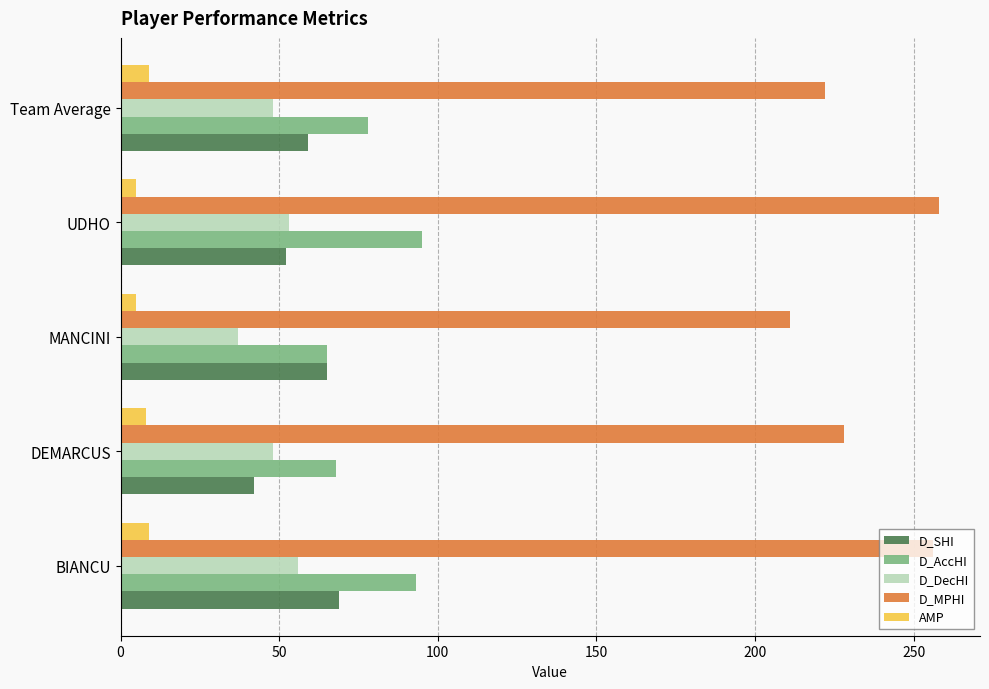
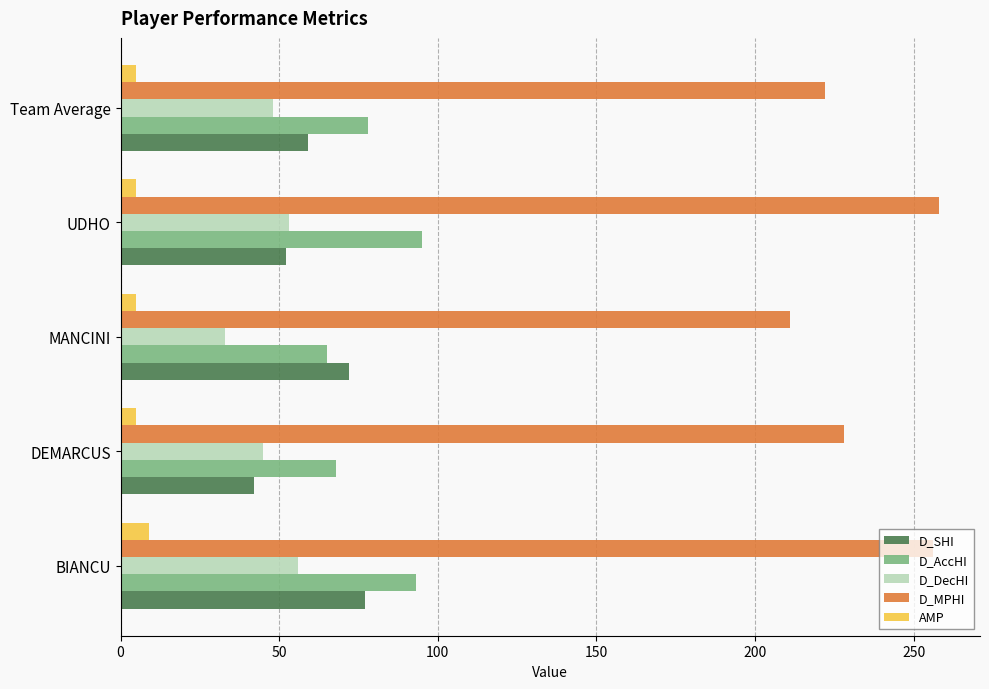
AMP, Team Average: 9 -> 5
D_DecHI, MANCINI: 37 -> 33
D_SHI, MANCINI: 65 -> 72
AMP, DEMARCUS: 8 -> 5
D_DecHI, DEMARCUS: 48 -> 45
D_SHI, BIANCU: 69 -> 77
